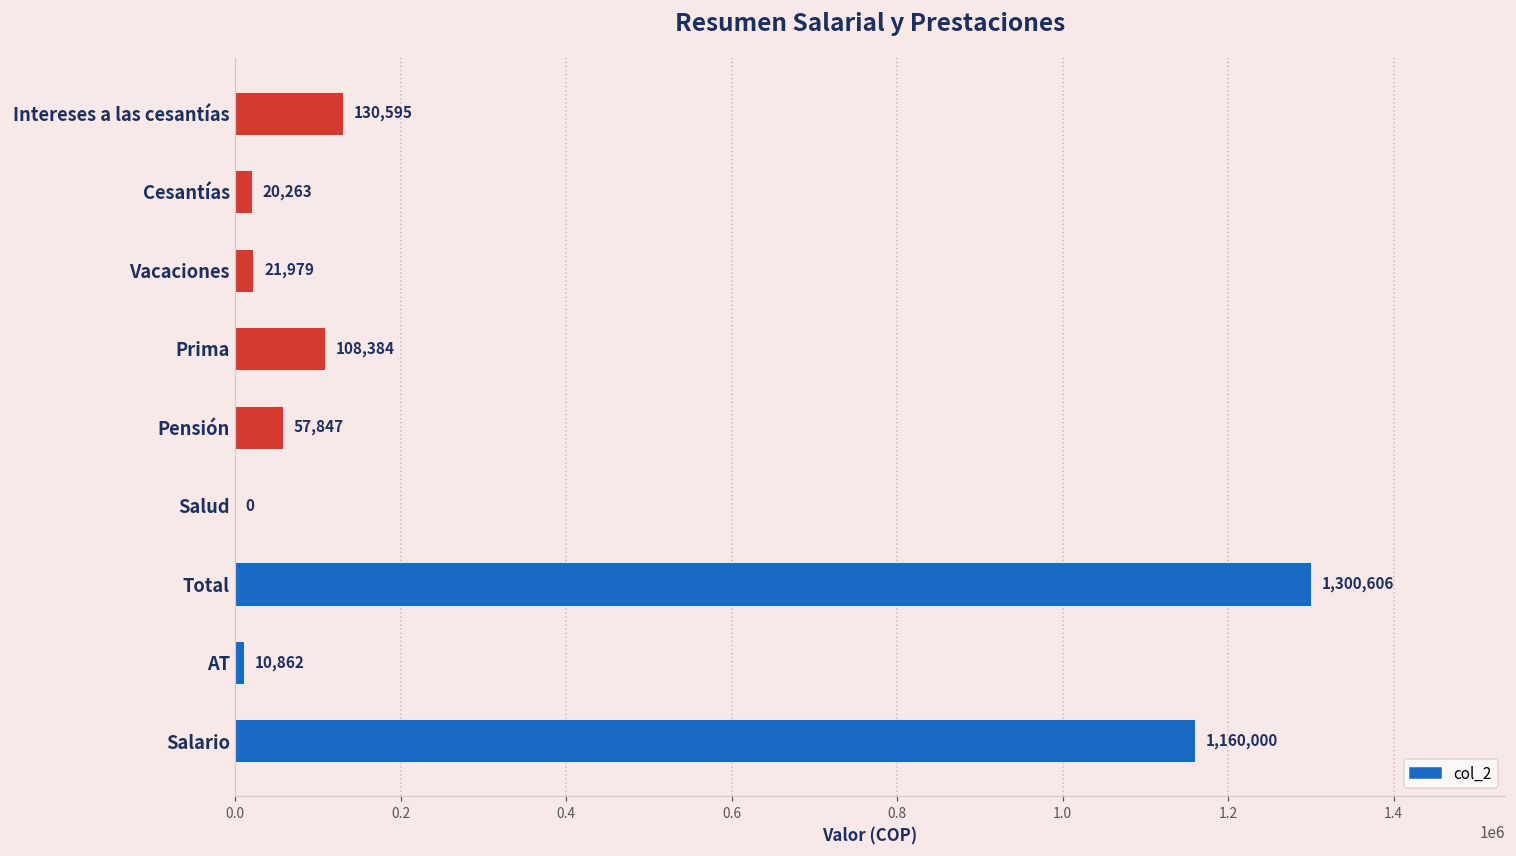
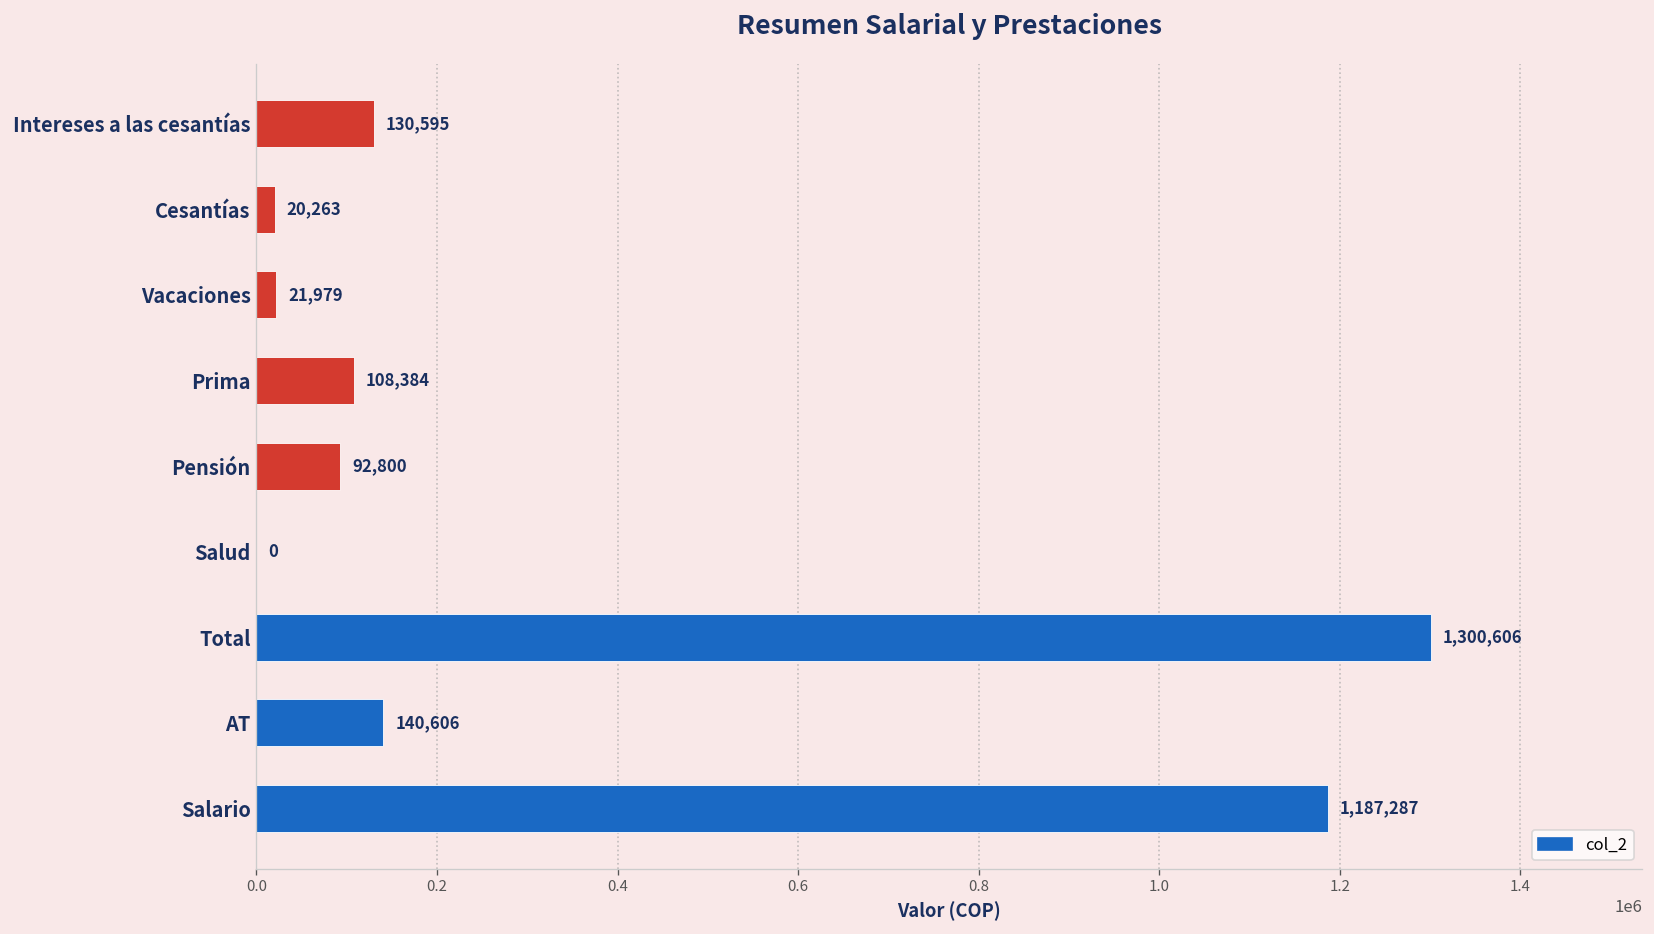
Pensión: 57,847 -> 92,800
AT: 10,862 -> 140,606
Salario: 1,160,000 -> 1,187,287
